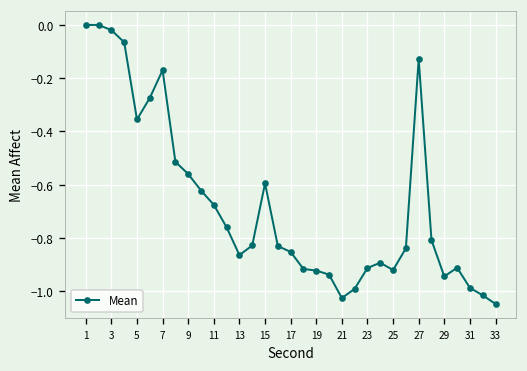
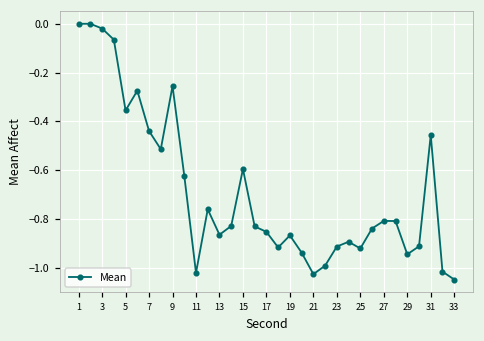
7: -0.17 -> -0.44
9: -0.56 -> -0.26
11: -0.68 -> -1.02
19: -0.92 -> -0.87
27: -0.13 -> -0.81
31: -0.99 -> -0.46
